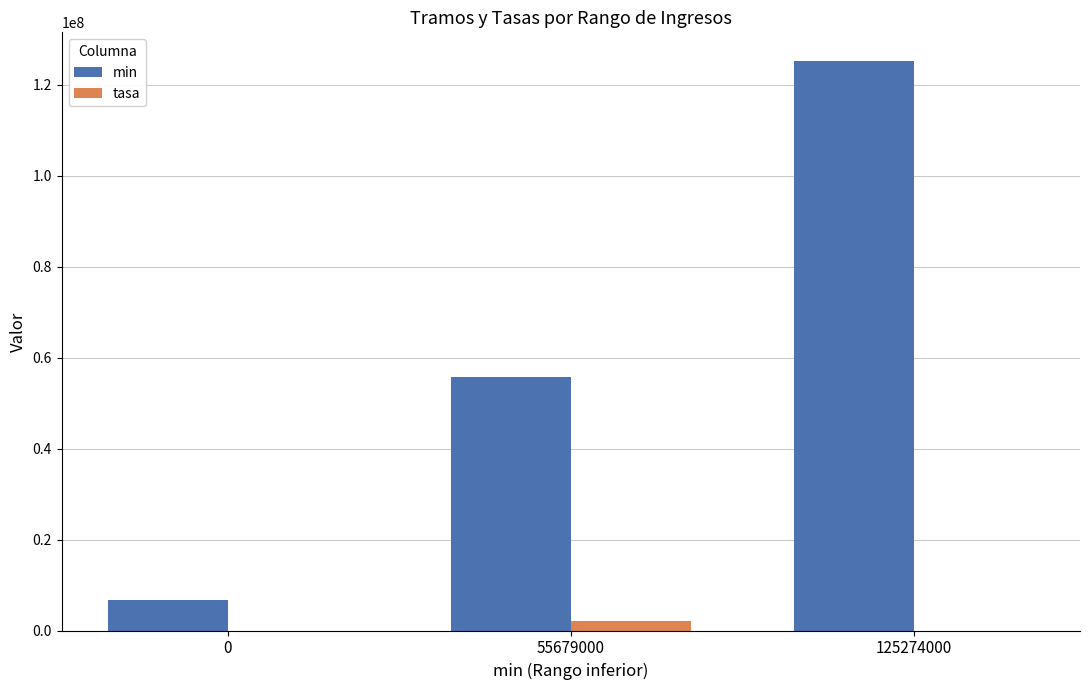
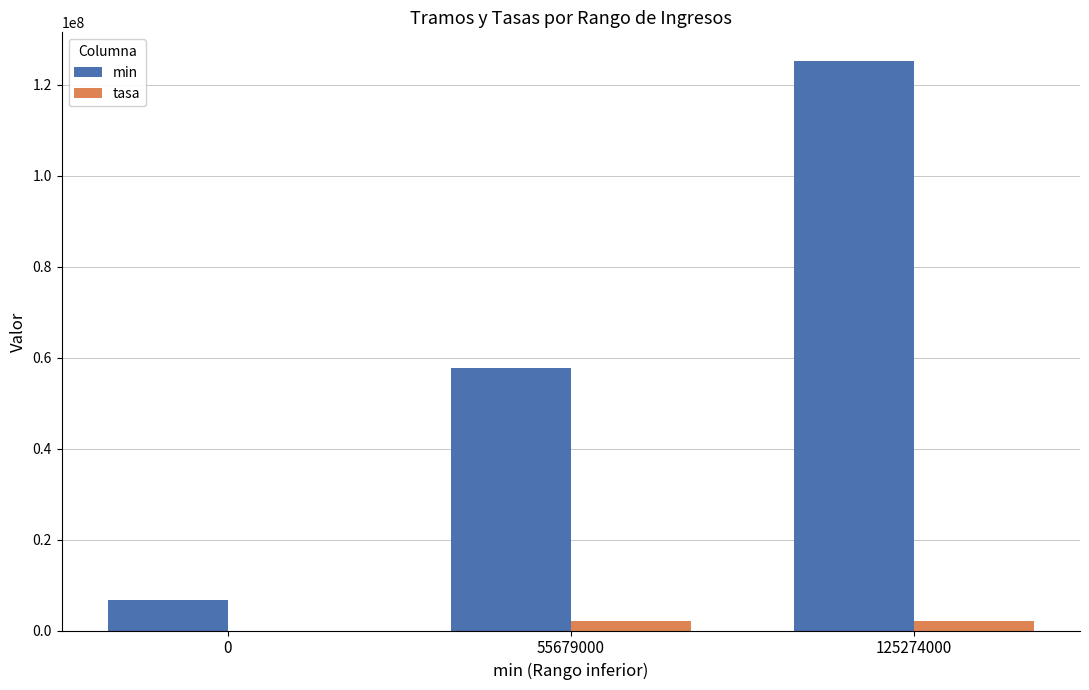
min, 55679000: 56000000 -> 58000000
tasa, 125274000: 0 -> 2000000
